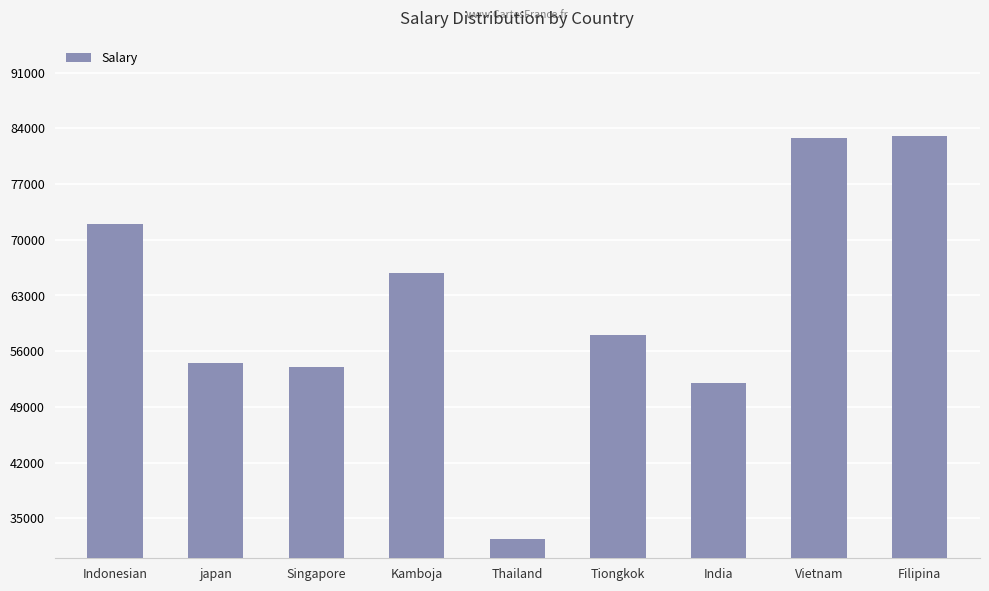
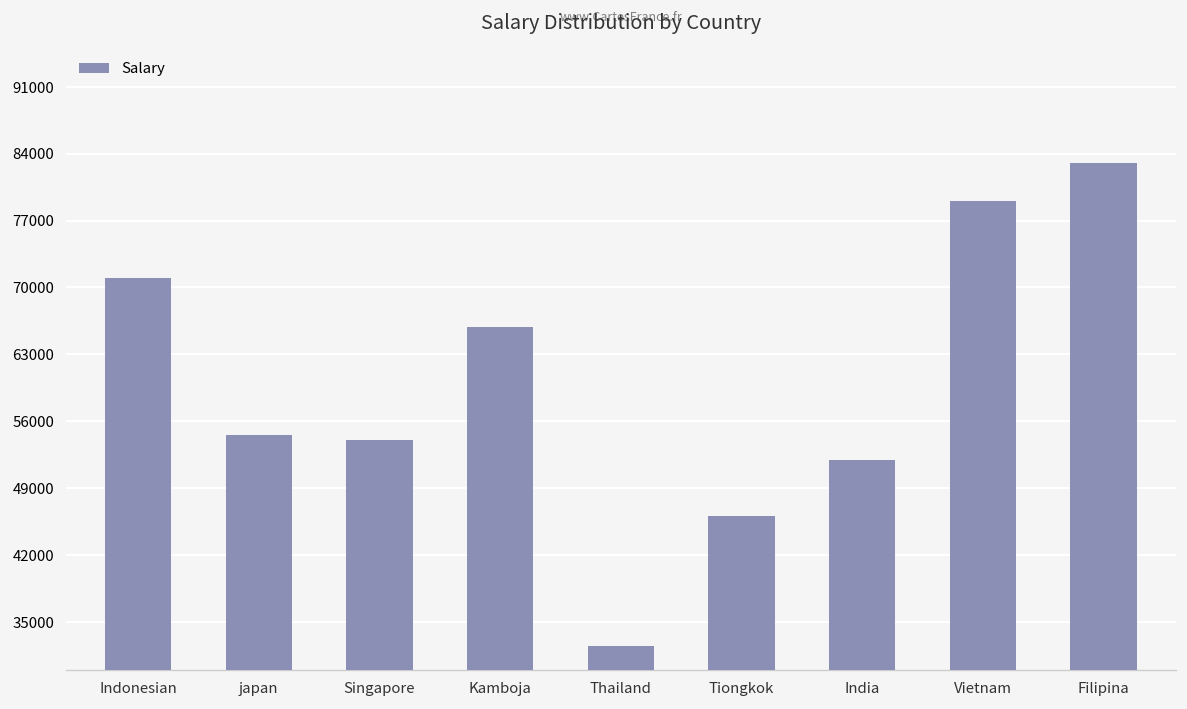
Indonesian: 72000 -> 71000
Tiongkok: 58000 -> 46000
Vietnam: 83000 -> 79000
